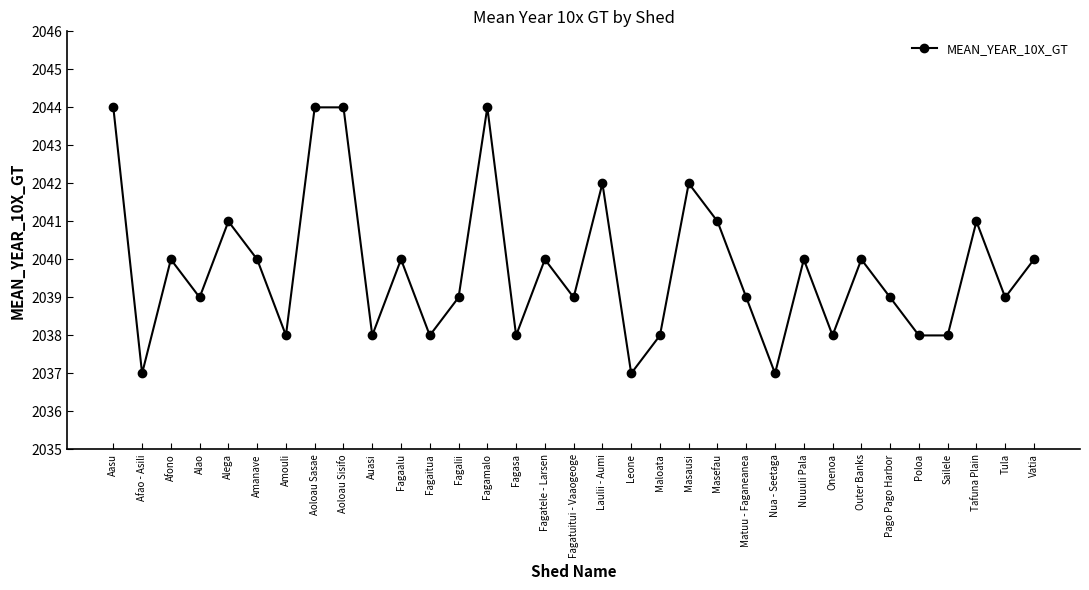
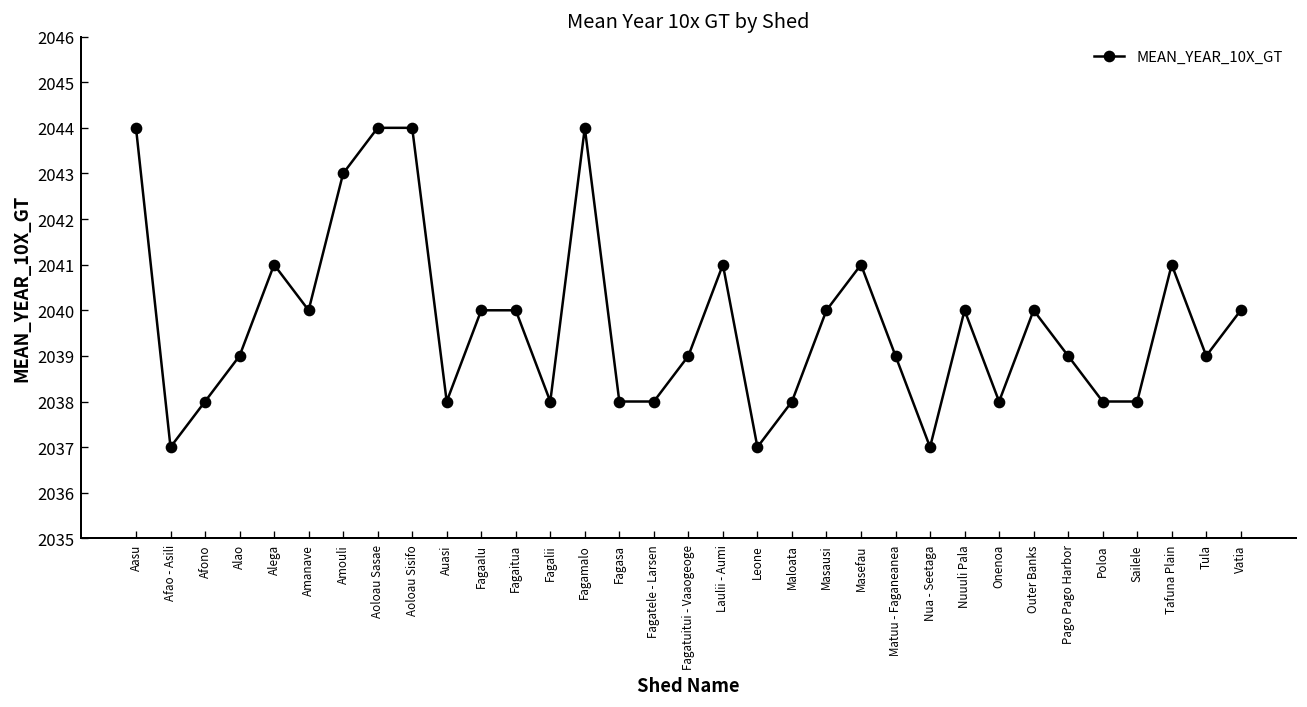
Afono: 2040 -> 2038
Amouli: 2038 -> 2043
Fagaitua: 2038 -> 2040
Fagalii: 2039 -> 2038
Fagatele - Larsen: 2040 -> 2038
Laulii - Aumi: 2042 -> 2041
Masausi: 2042 -> 2040
